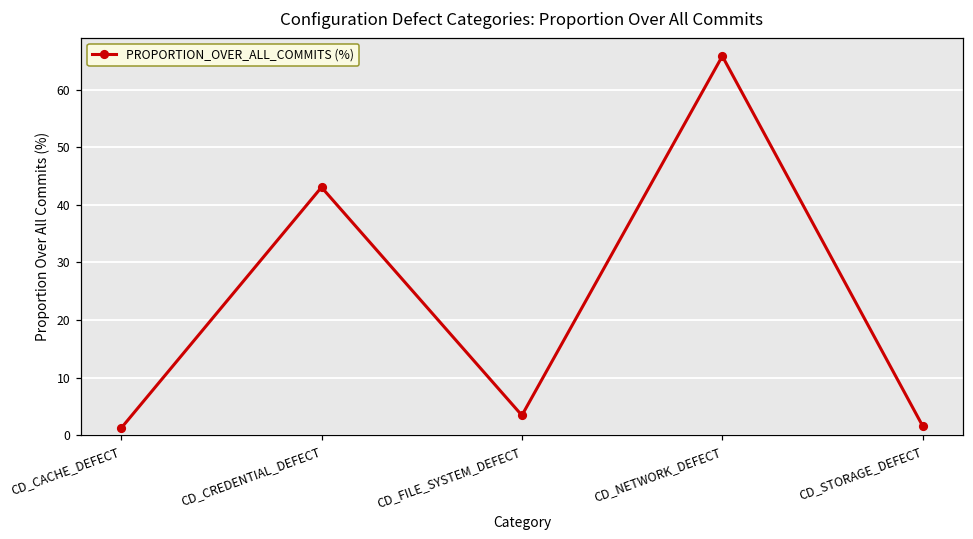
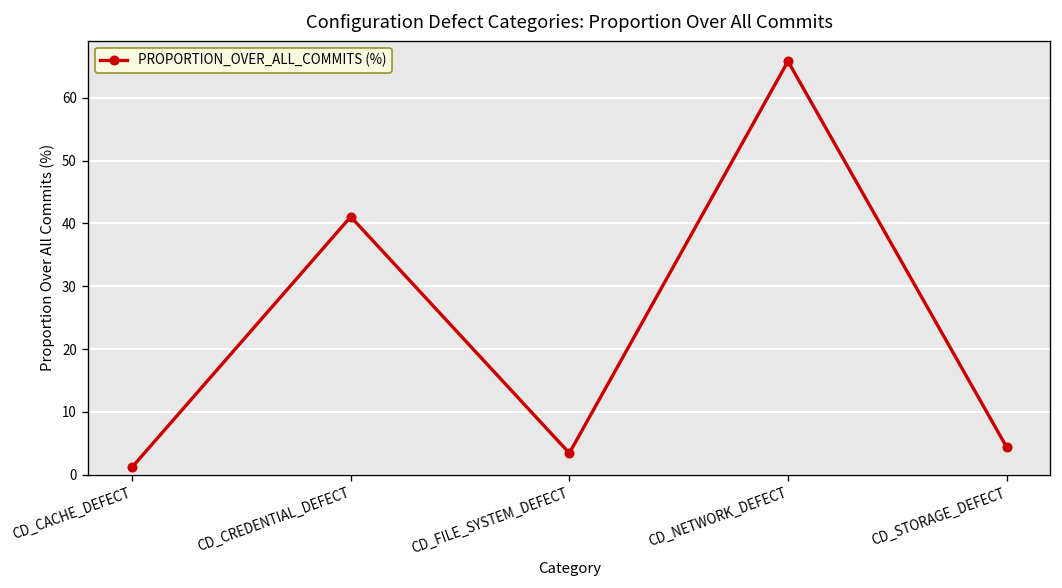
CD_CREDENTIAL_DEFECT: 43 -> 41
CD_STORAGE_DEFECT: 2 -> 4
